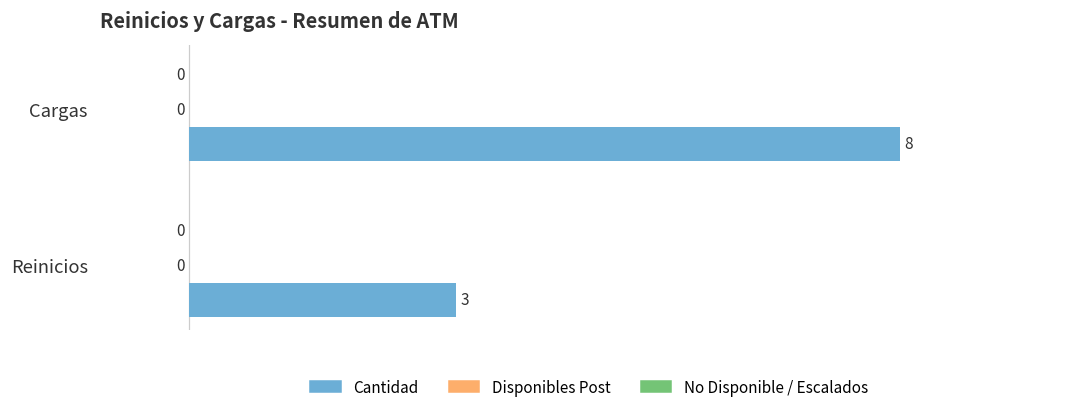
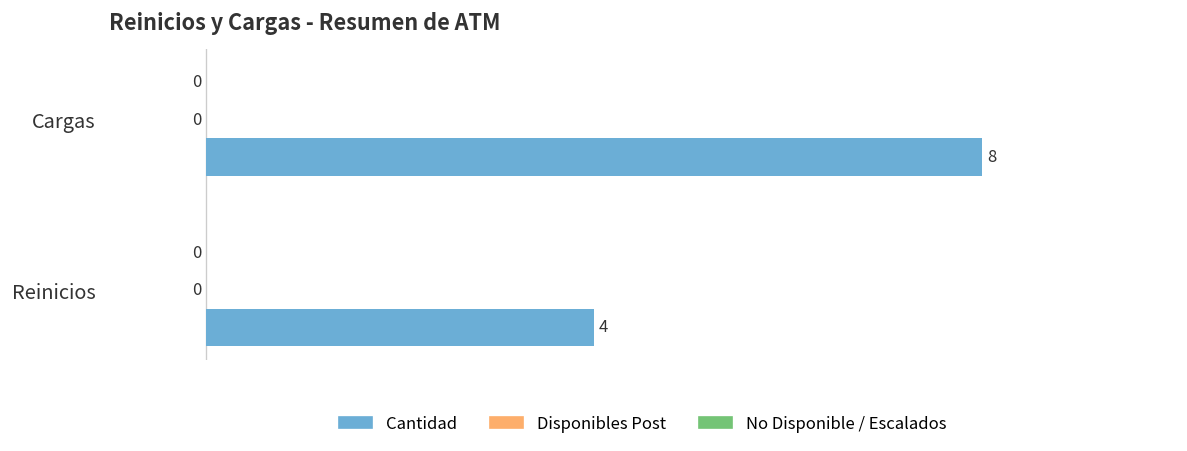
Cantidad, Reinicios: 3 -> 4
